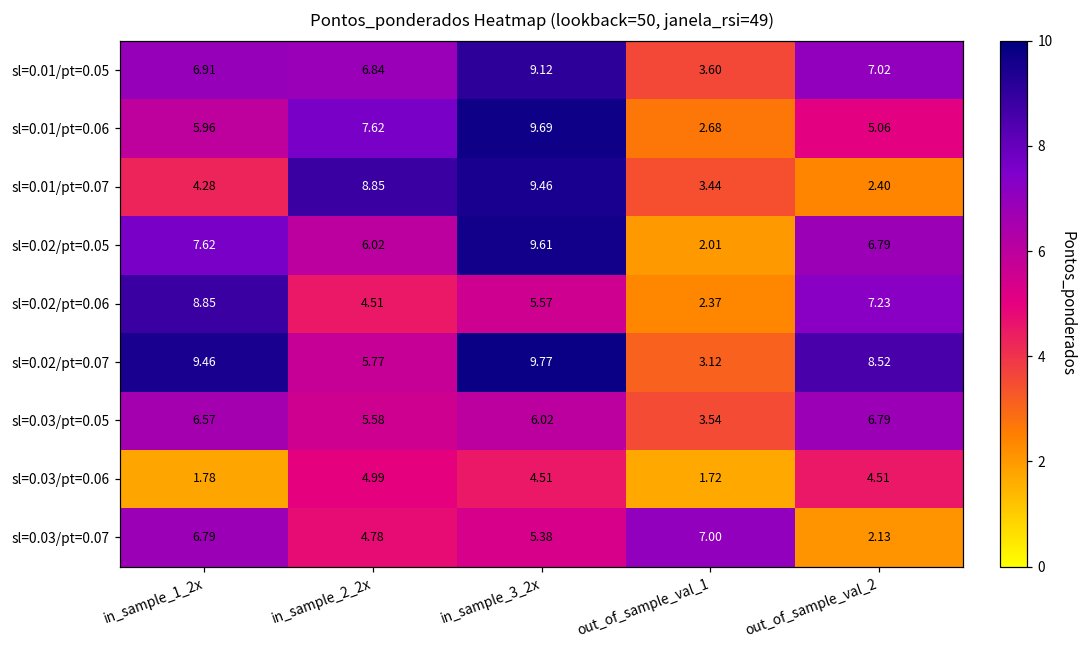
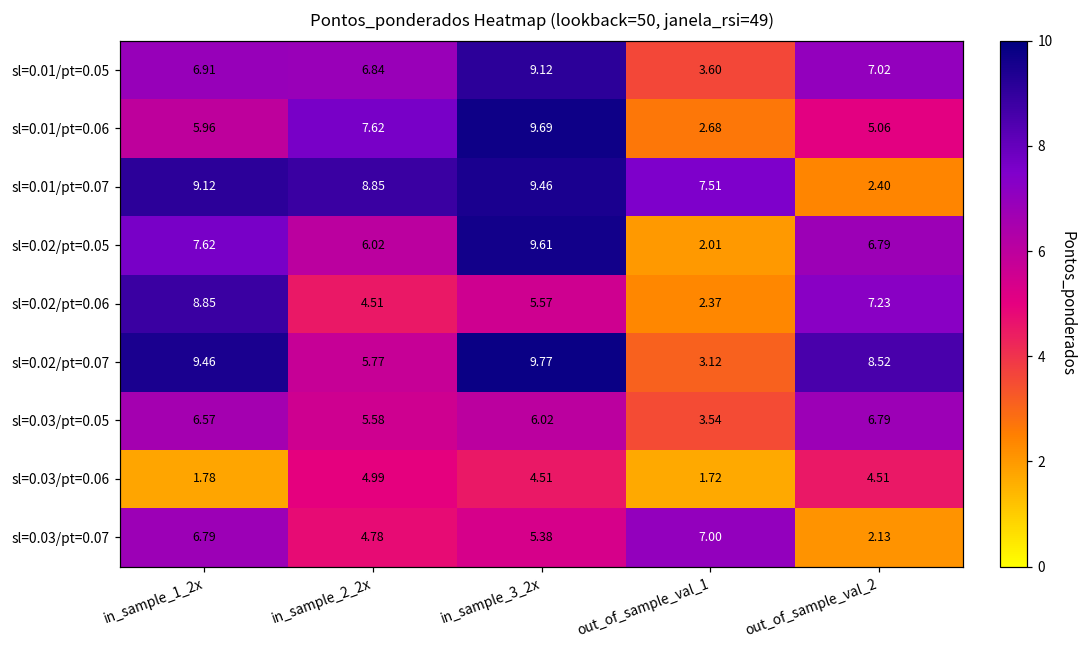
sl=0.01/pt=0.07, in_sample_1_2x: 4.28 -> 9.12
sl=0.01/pt=0.07, out_of_sample_val_1: 3.44 -> 7.51
